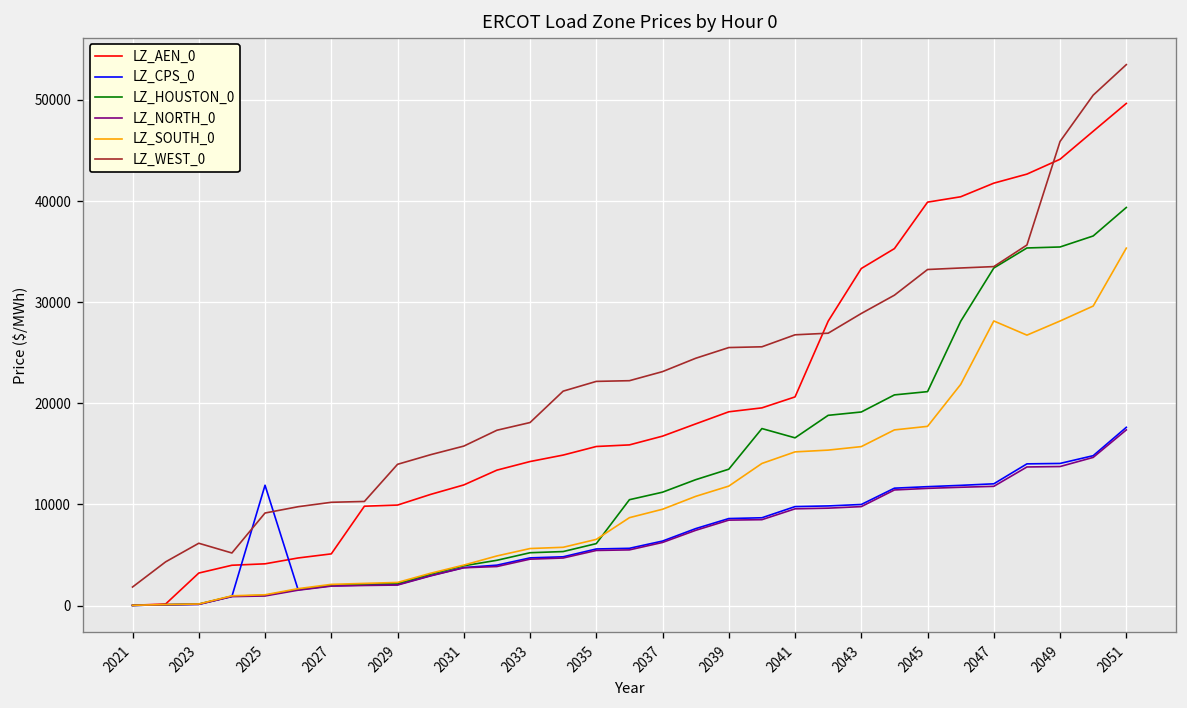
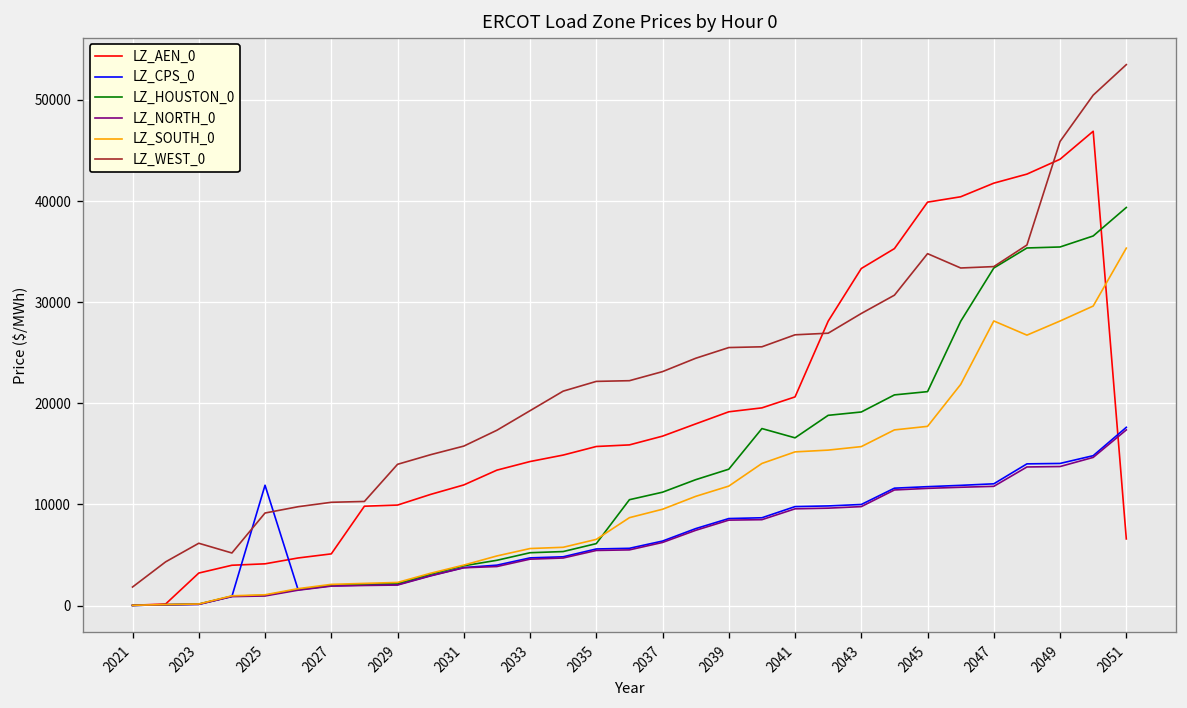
LZ_WEST_0, 2033: 18000 -> 19000
LZ_WEST_0, 2045: 33000 -> 35000
LZ_AEN_0, 2051: 50000 -> 7000
